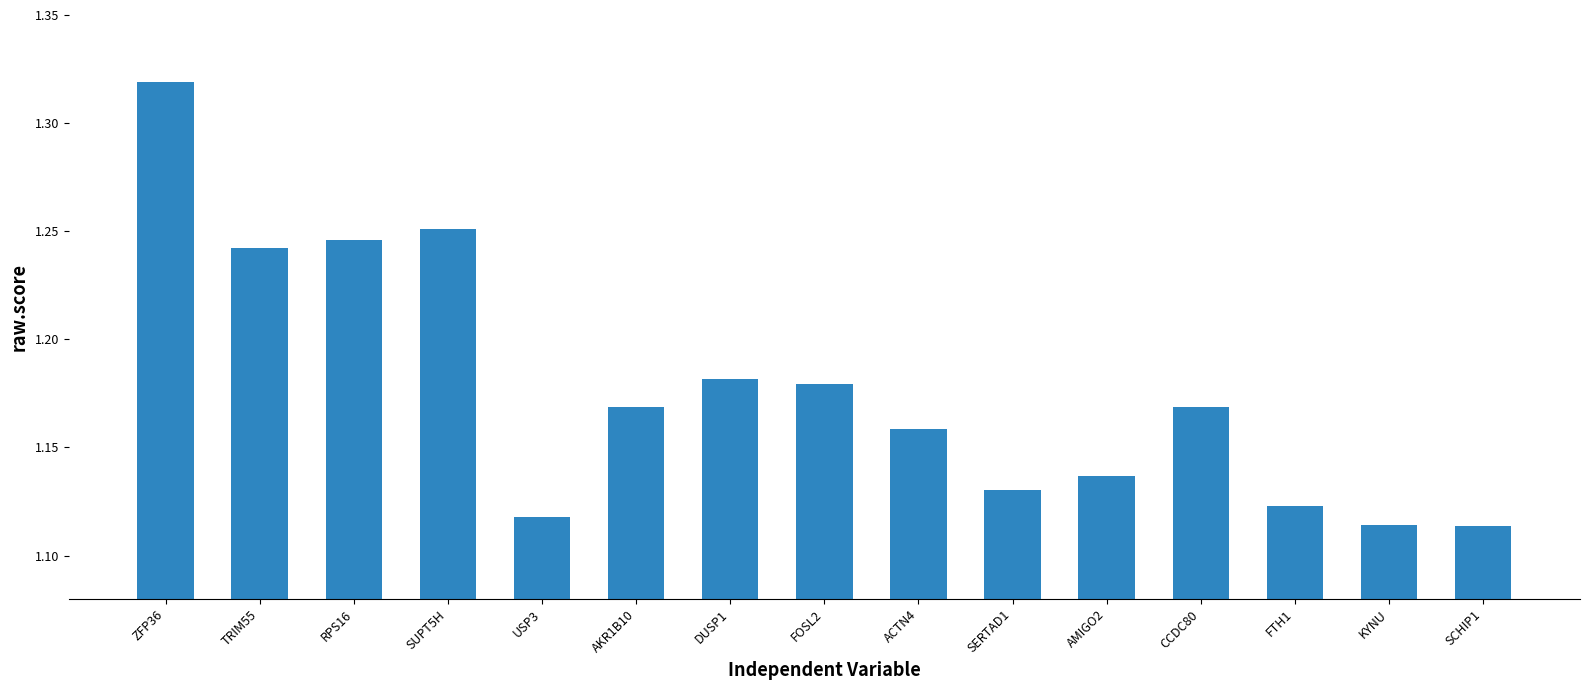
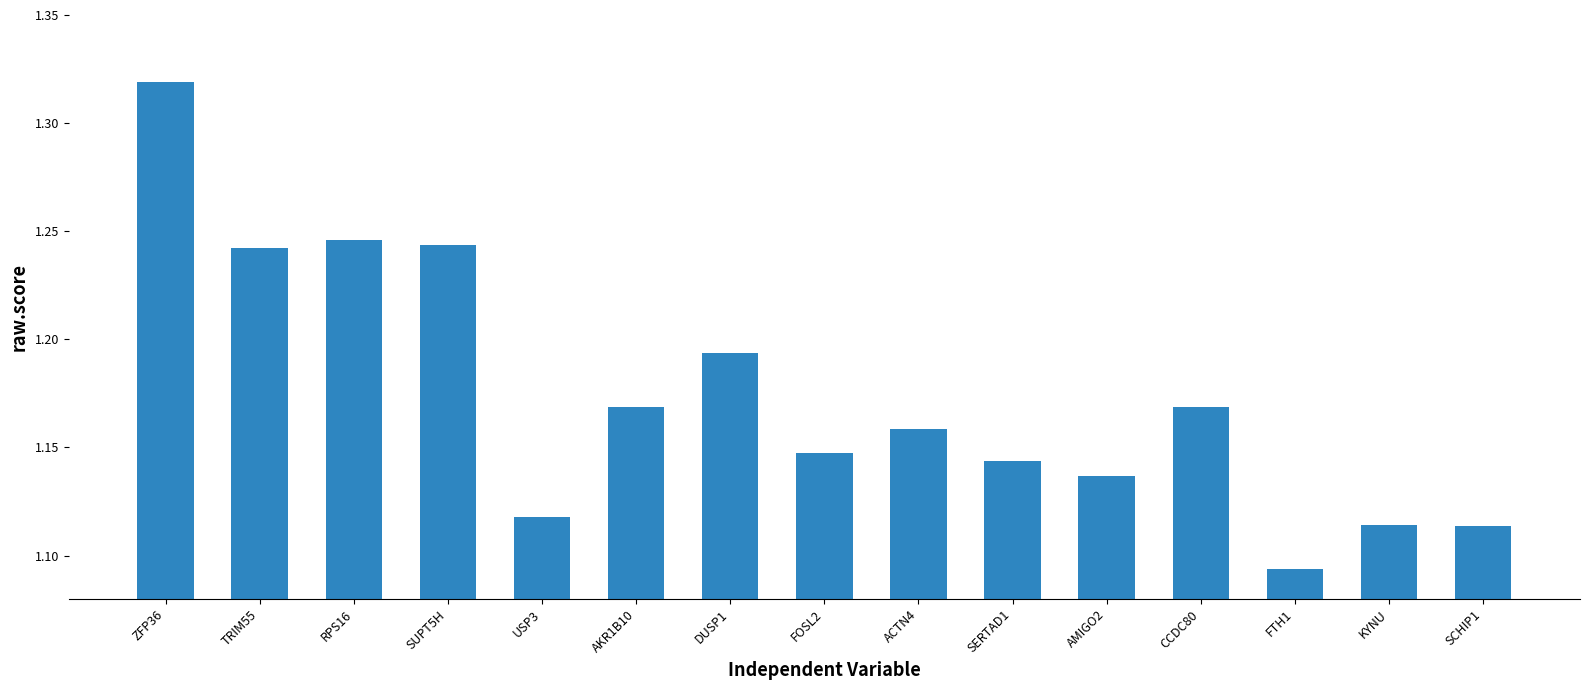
SUPT5H: 1.251 -> 1.244
DUSP1: 1.182 -> 1.194
FOSL2: 1.179 -> 1.148
SERTAD1: 1.130 -> 1.144
FTH1: 1.123 -> 1.094
